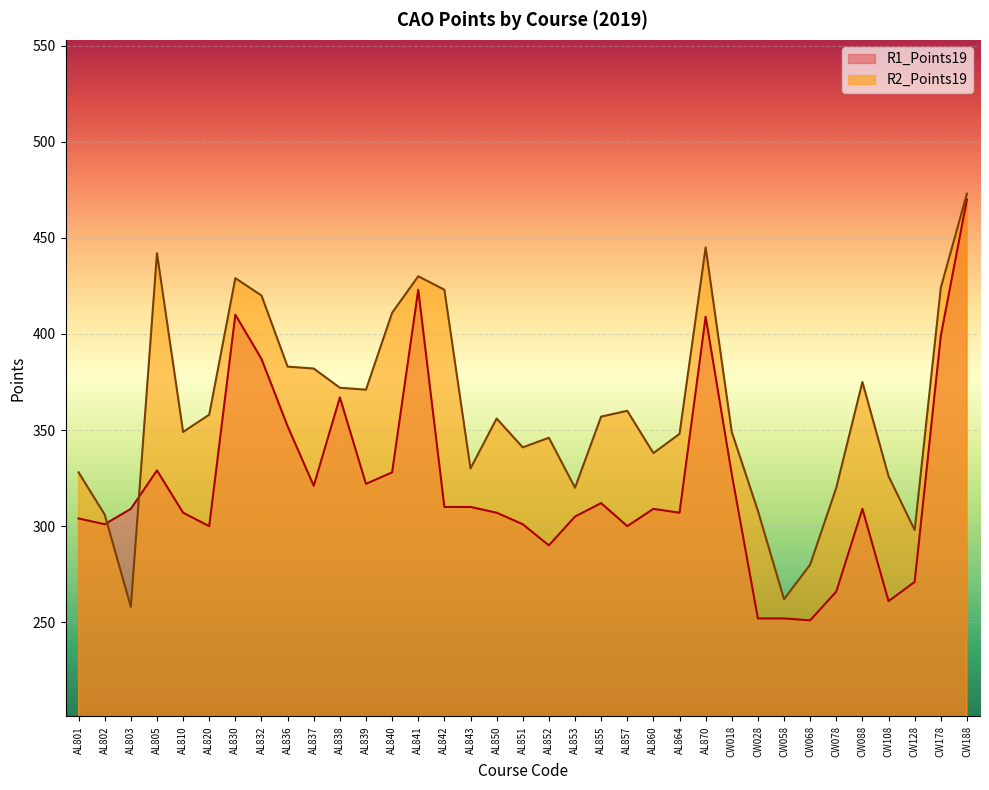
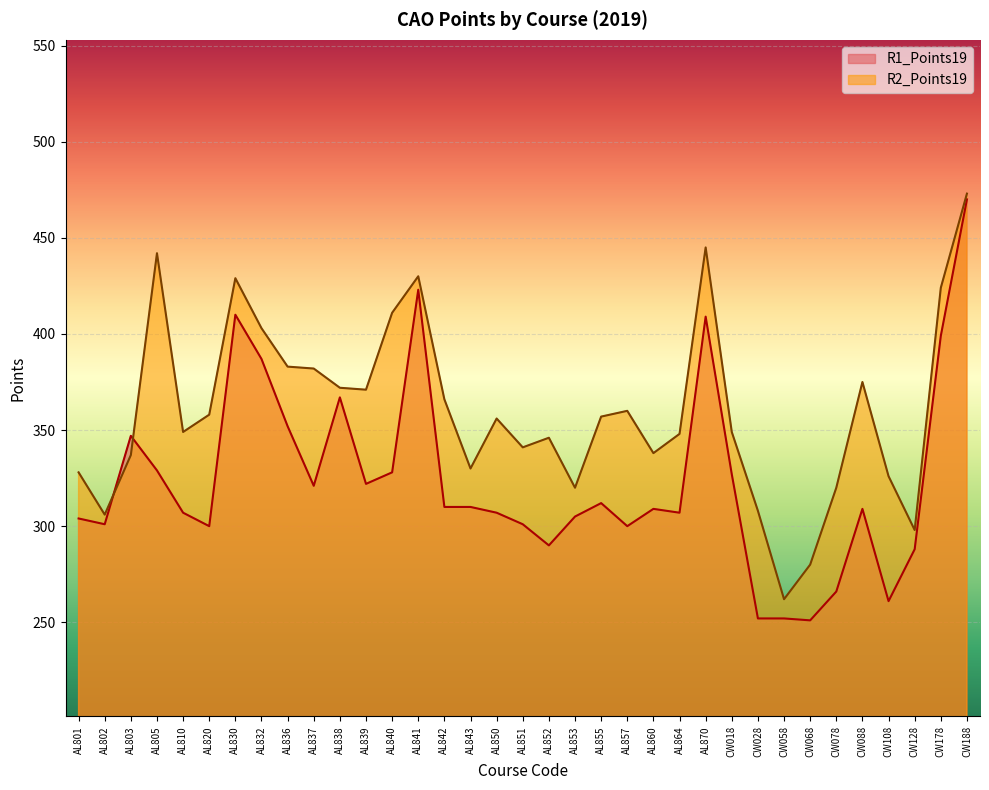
R1_Points19, AL803: 309 -> 347
R2_Points19, AL803: 258 -> 337
R2_Points19, AL832: 420 -> 403
R2_Points19, AL842: 423 -> 366
R1_Points19, CW128: 271 -> 288
